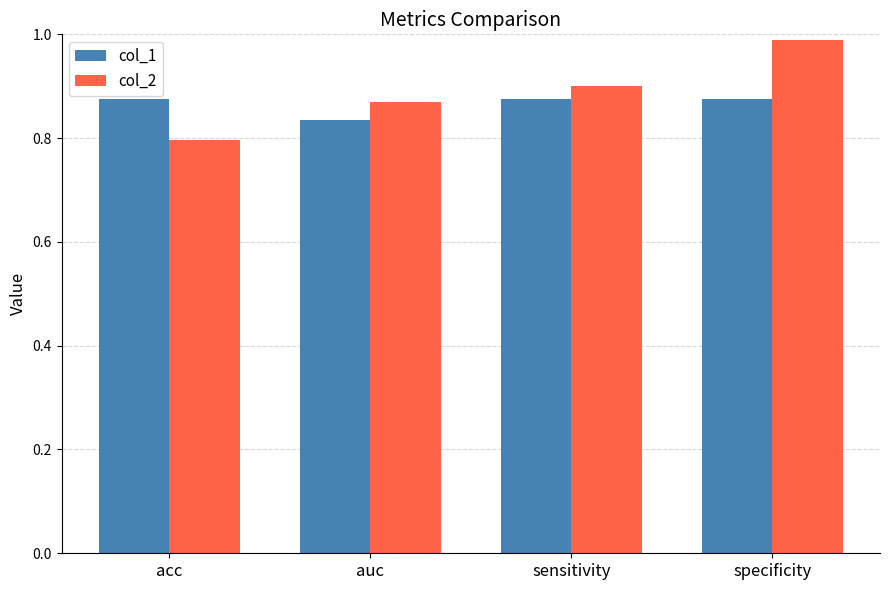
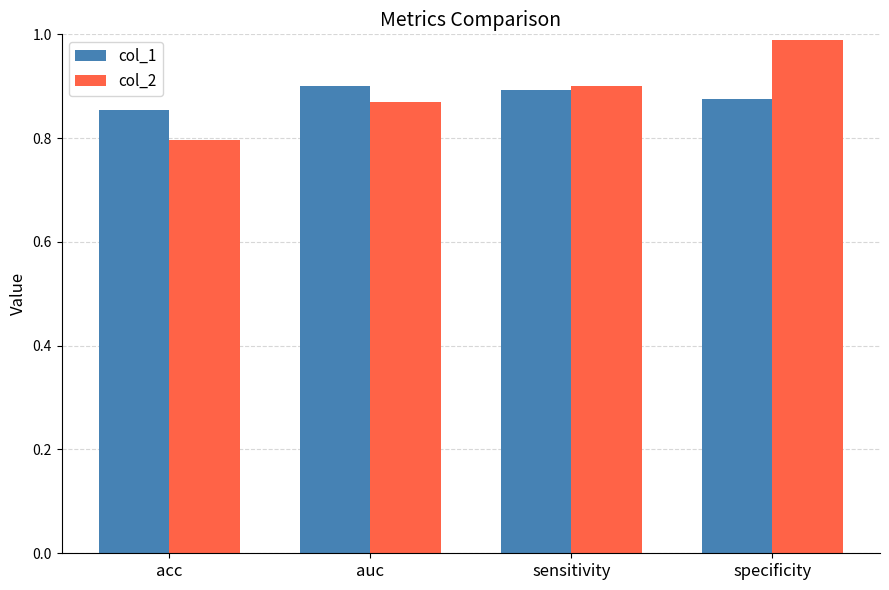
col_1, acc: 0.88 -> 0.86
col_1, auc: 0.84 -> 0.90
col_1, sensitivity: 0.88 -> 0.89
